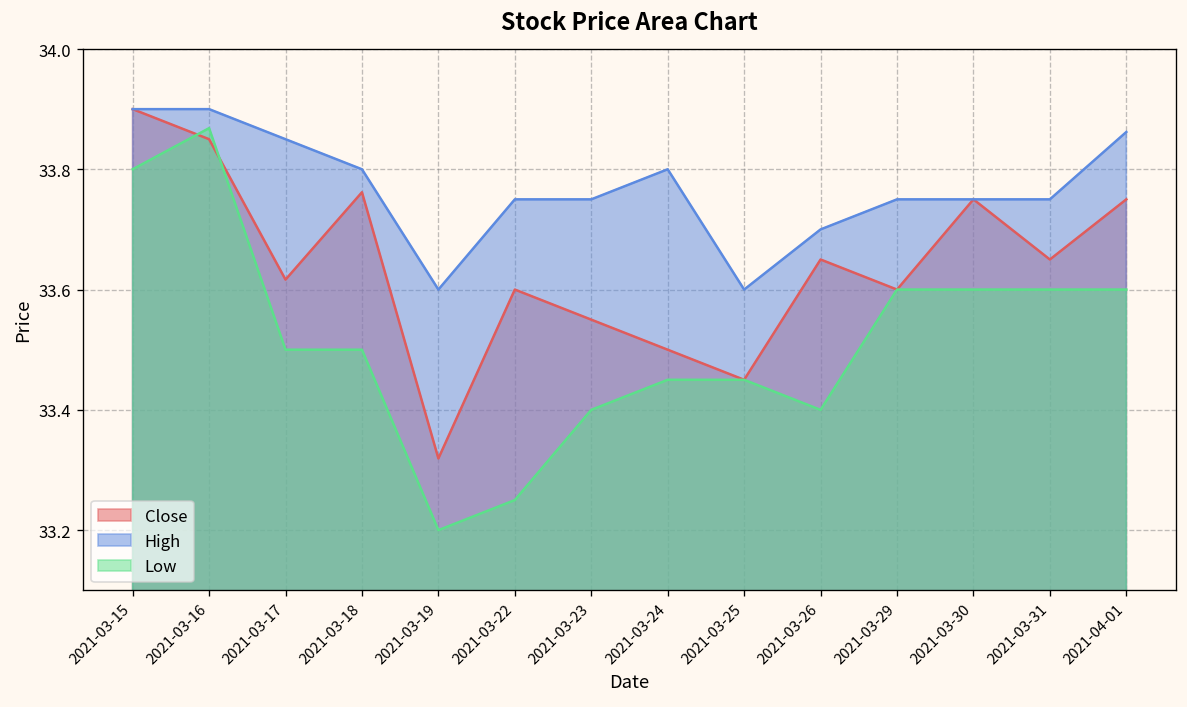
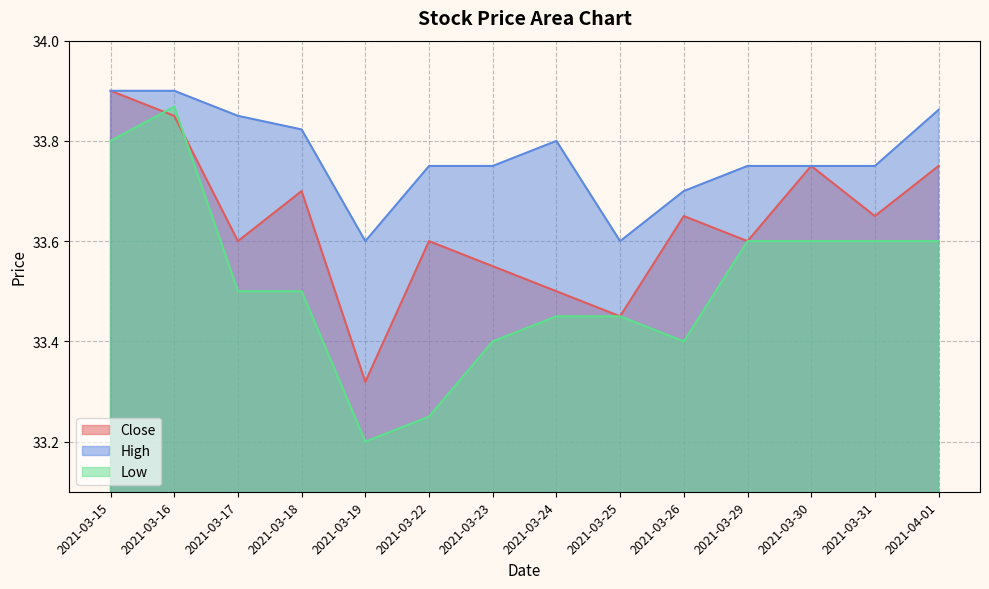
Close, 2021-03-17: 33.62 -> 33.60
Close, 2021-03-18: 33.76 -> 33.70
High, 2021-03-18: 33.80 -> 33.82
